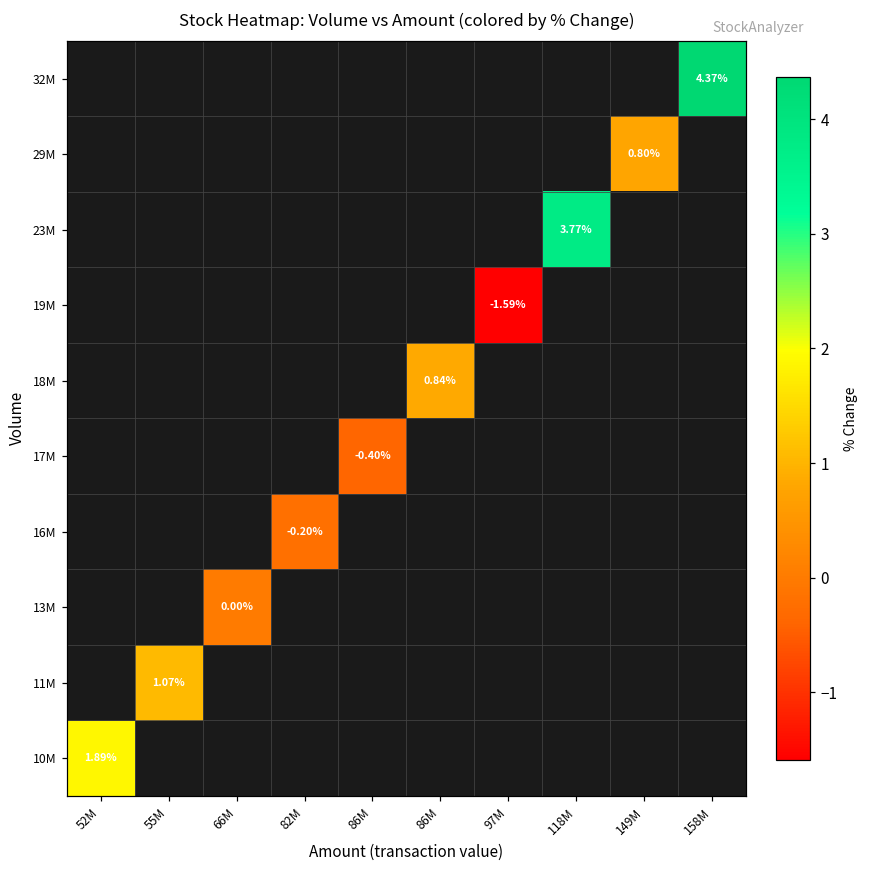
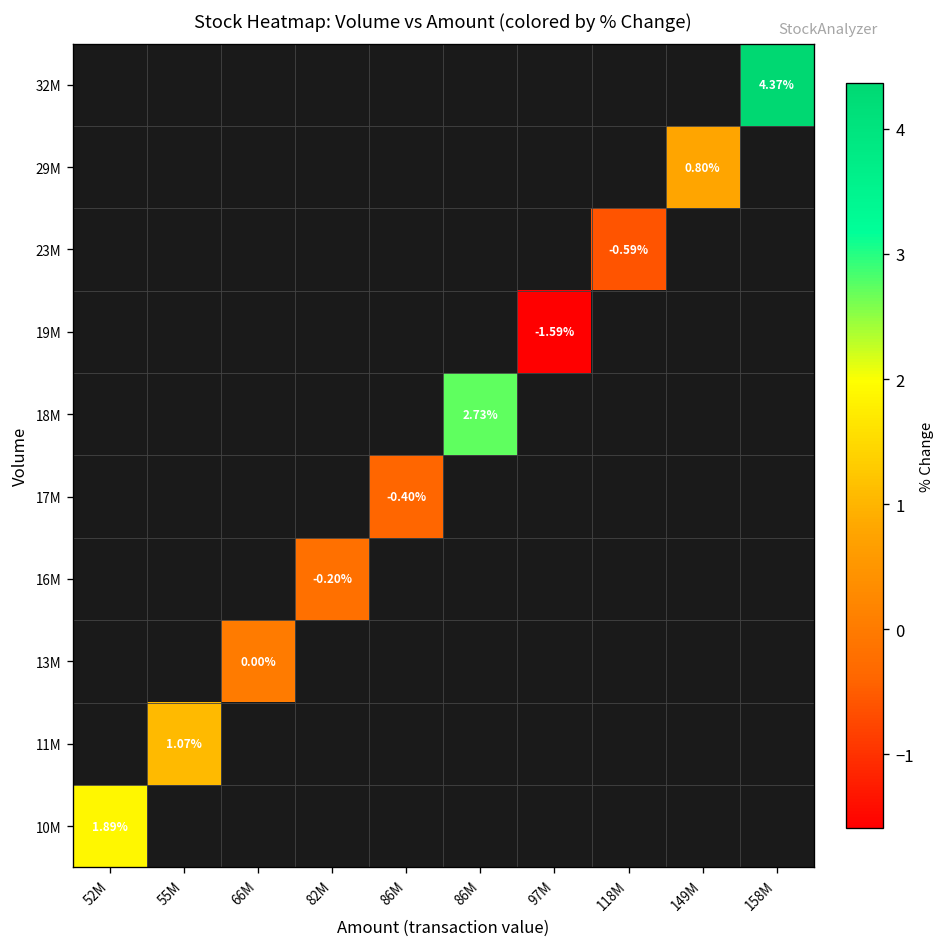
23M, 118M: 3.77% -> -0.59%
18M, 86M: 0.84% -> 2.73%
